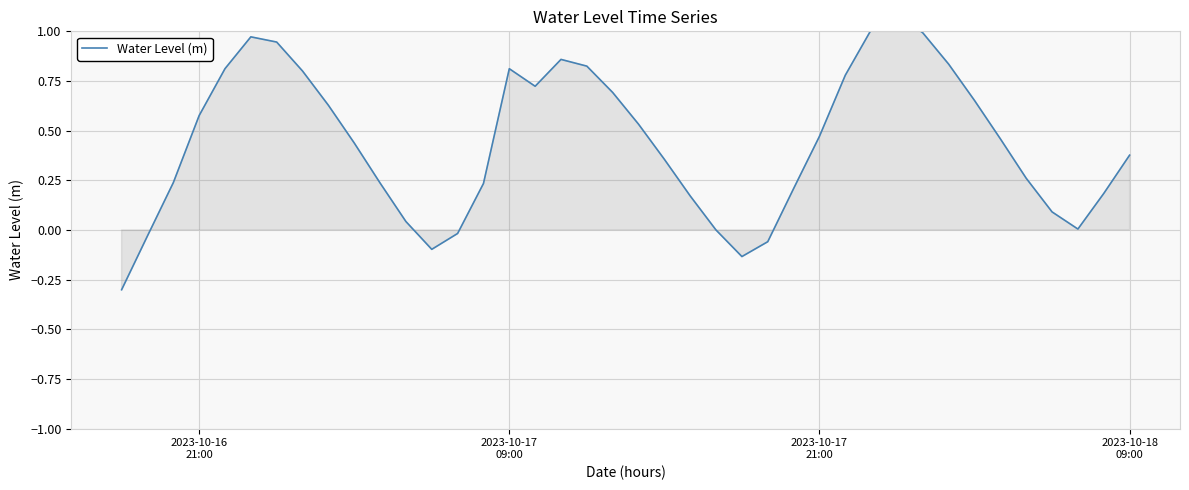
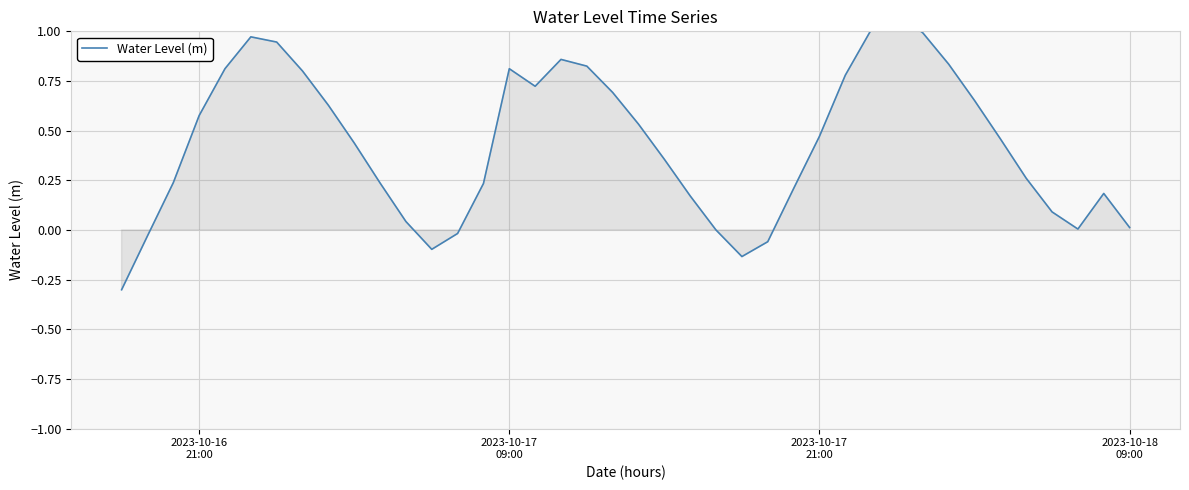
2023-10-18 09:00: 0.38 -> 0.01
